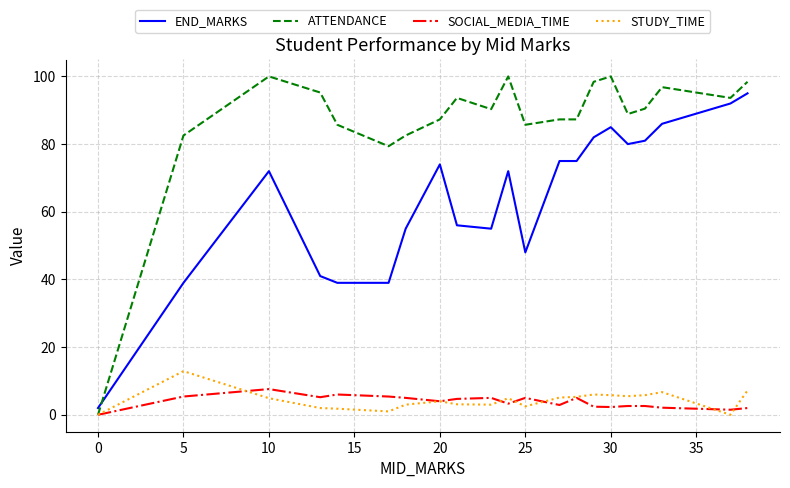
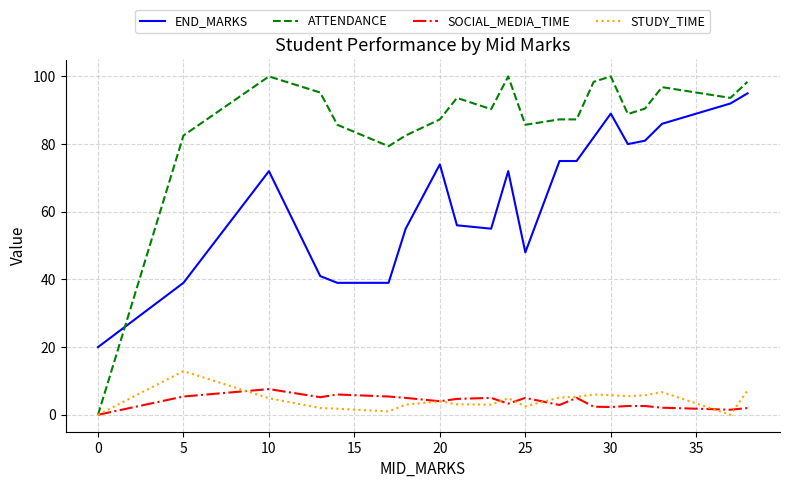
END_MARKS, 0: 2 -> 20
END_MARKS, 30: 85 -> 89
